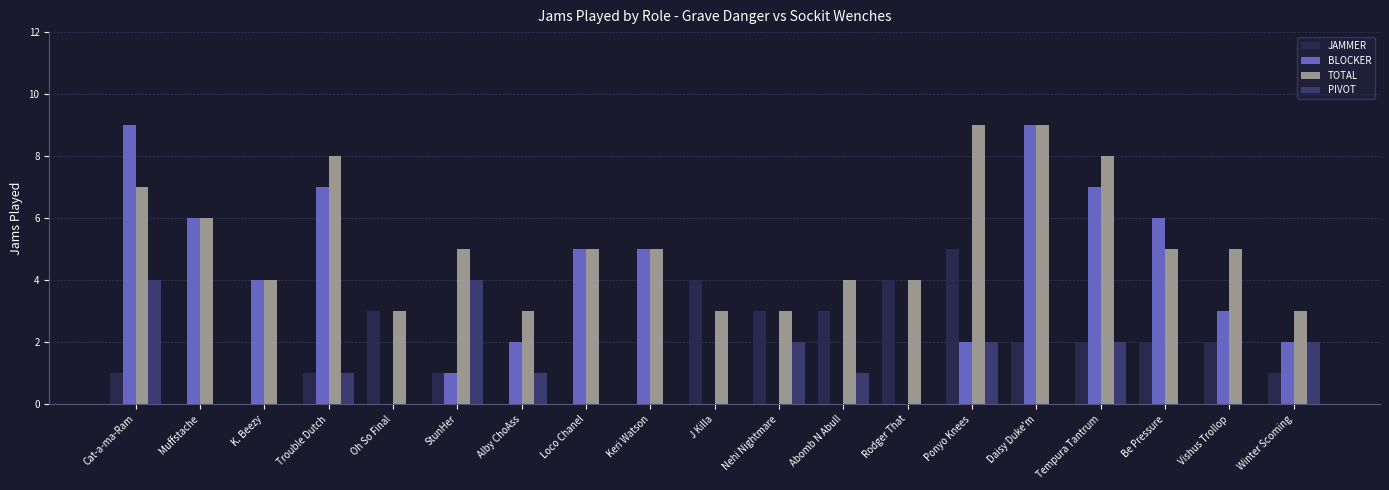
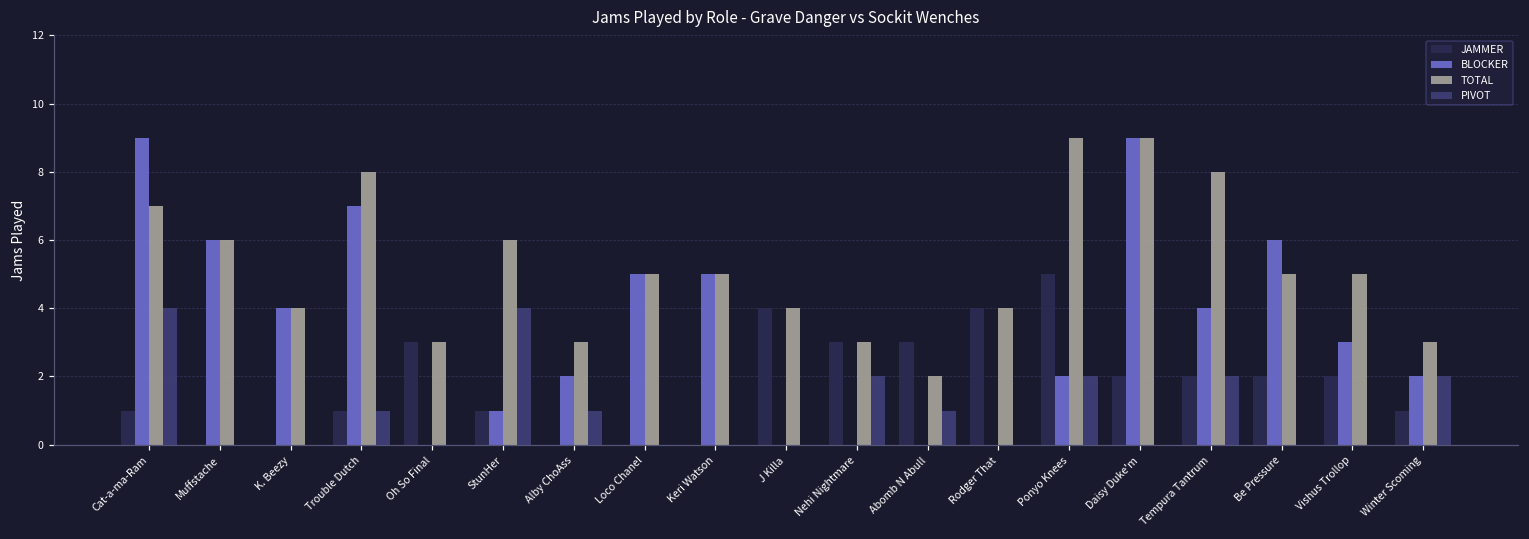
TOTAL, StunHer: 5 -> 6
TOTAL, J Killa: 3 -> 4
TOTAL, Abomb N Abull: 4 -> 2
BLOCKER, Tempura Tantrum: 7 -> 4
